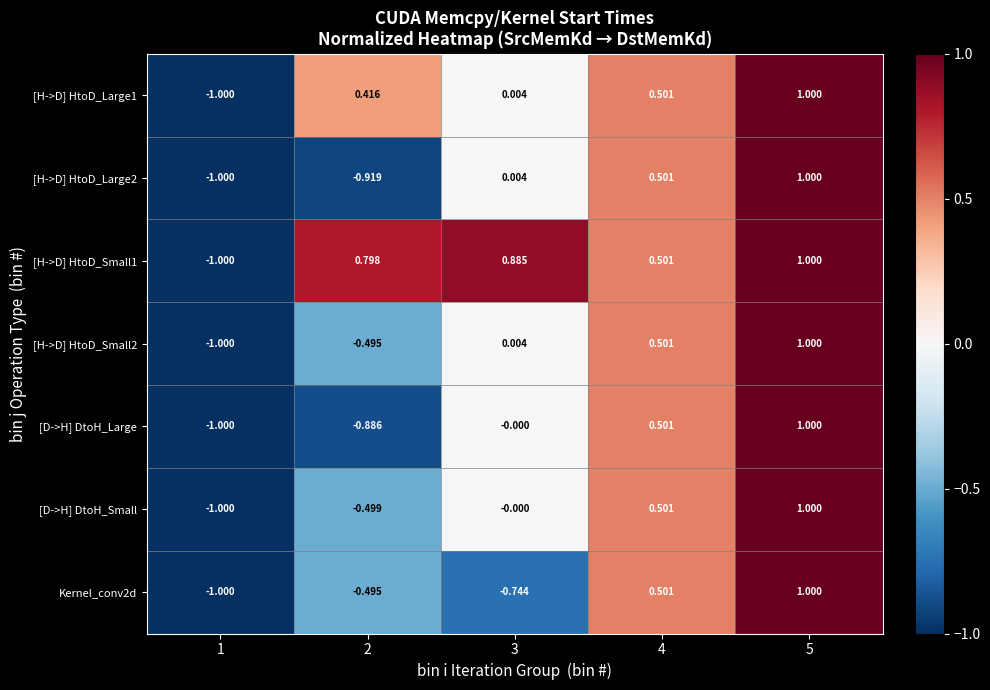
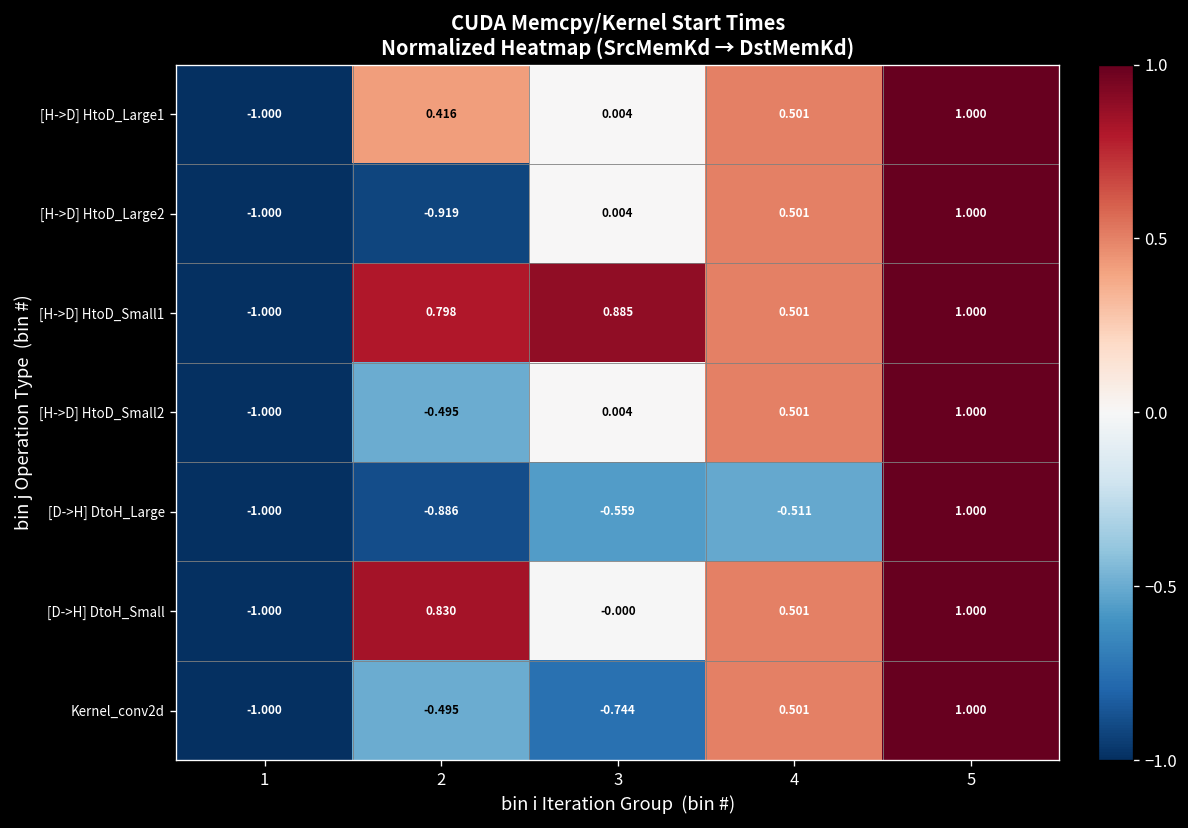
[D->H] DtoH_Large, 3: -0.000 -> -0.559
[D->H] DtoH_Large, 4: 0.501 -> -0.511
[D->H] DtoH_Small, 2: -0.499 -> 0.830
